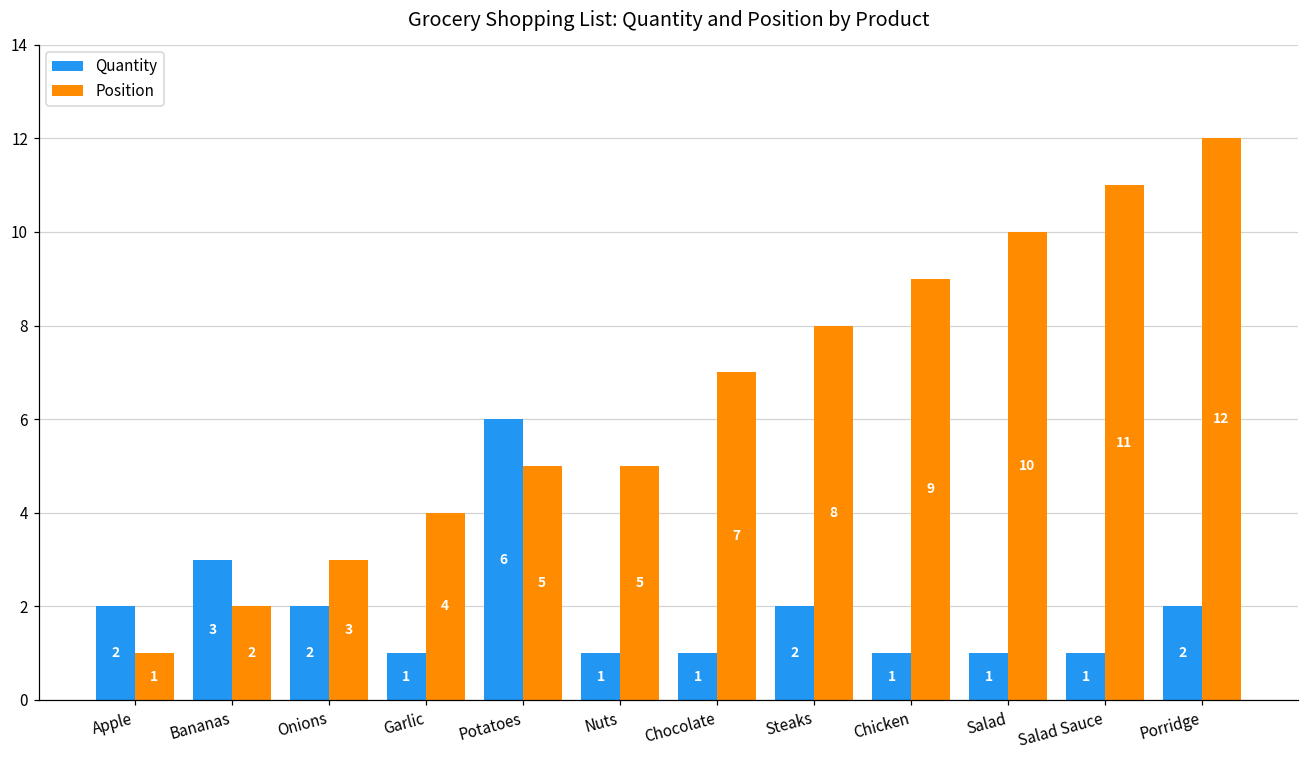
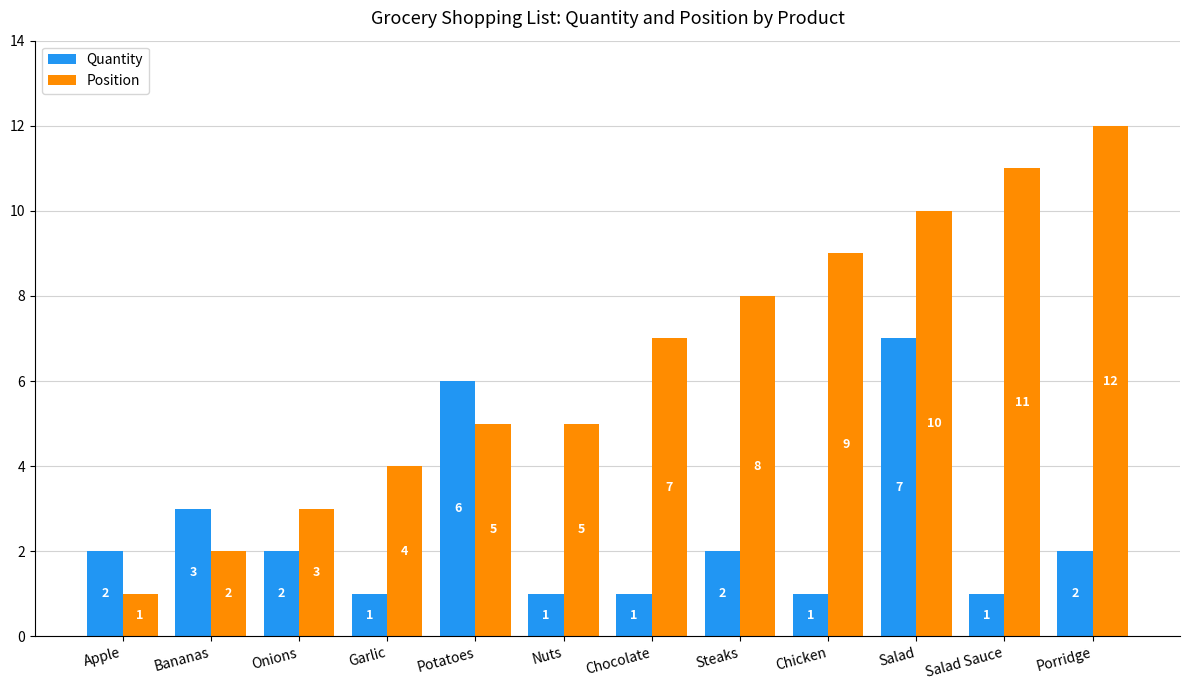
Quantity, Salad: 1 -> 7
